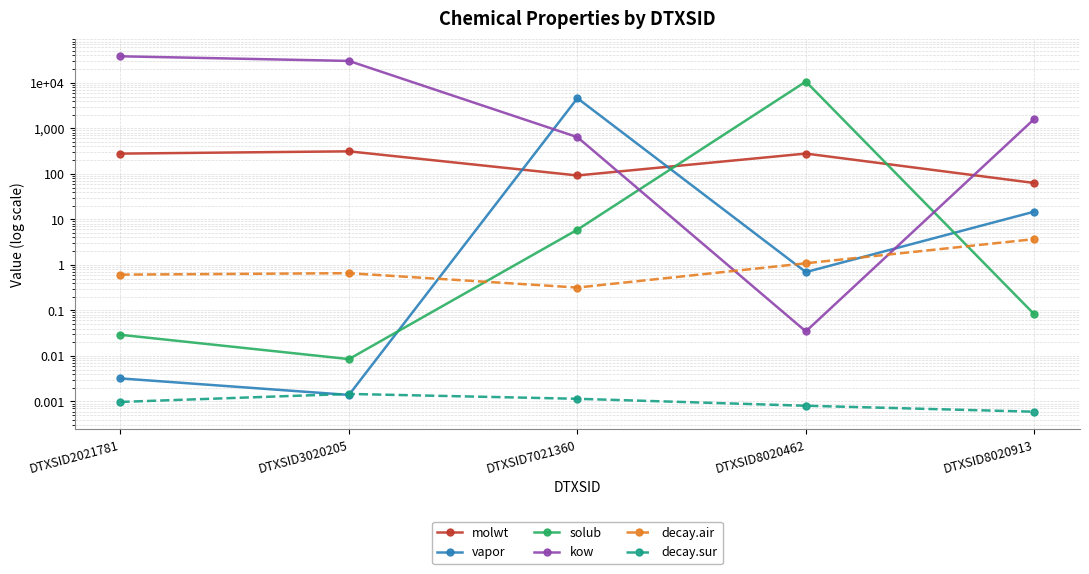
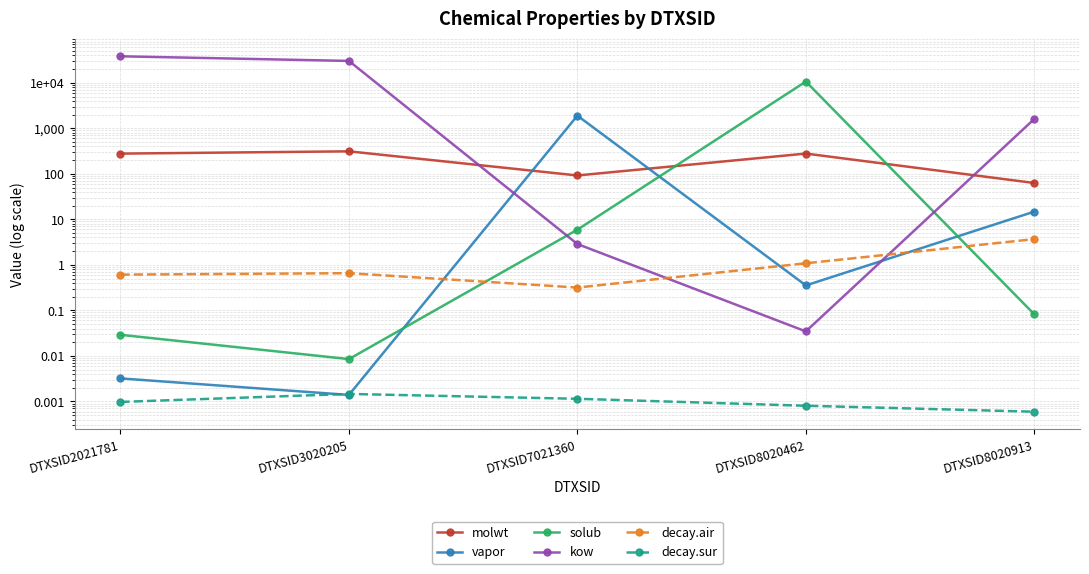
vapor, DTXSID7021360: 5,000 -> 1,900
kow, DTXSID7021360: 600 -> 3
vapor, DTXSID8020462: 0.7 -> 0.4
